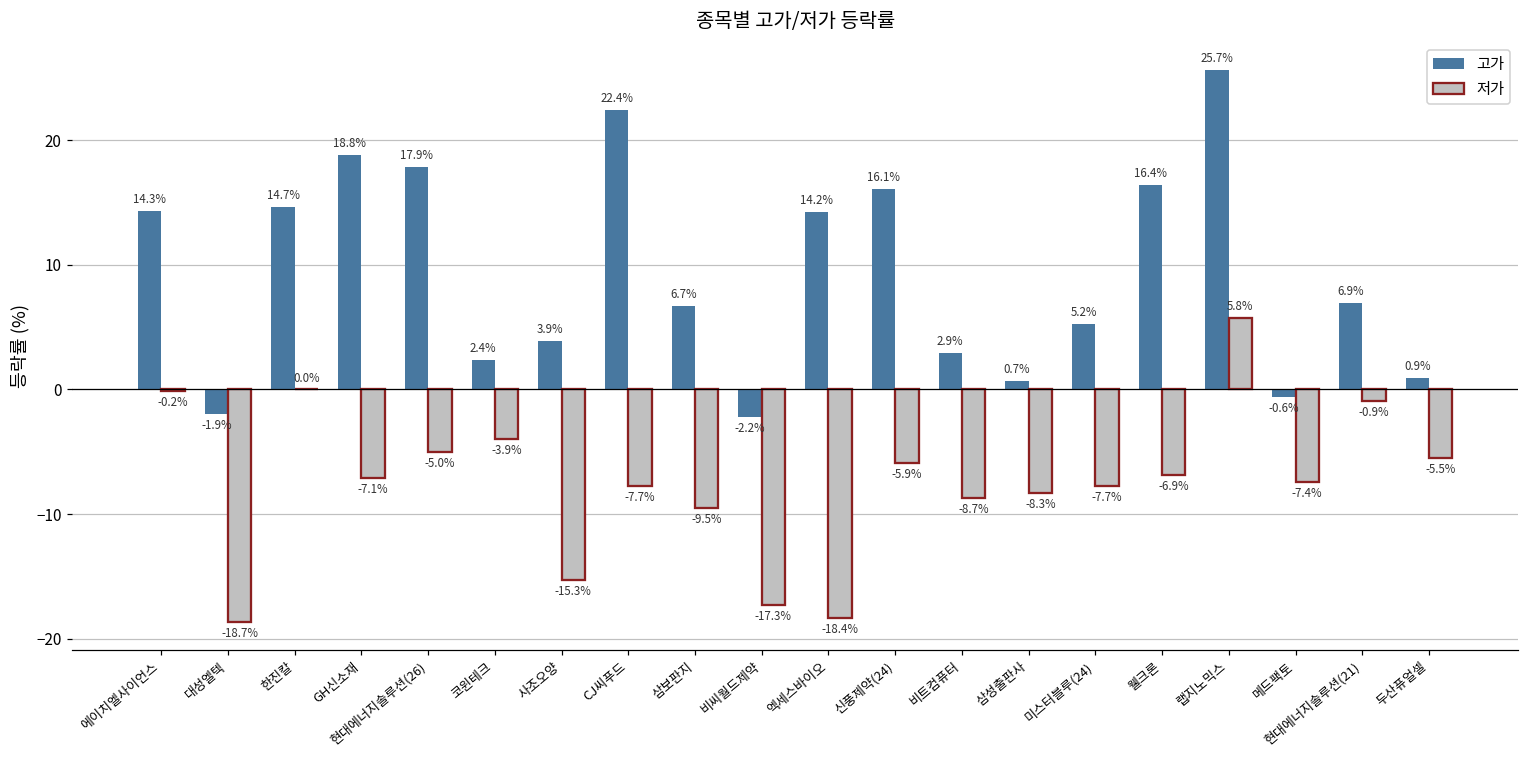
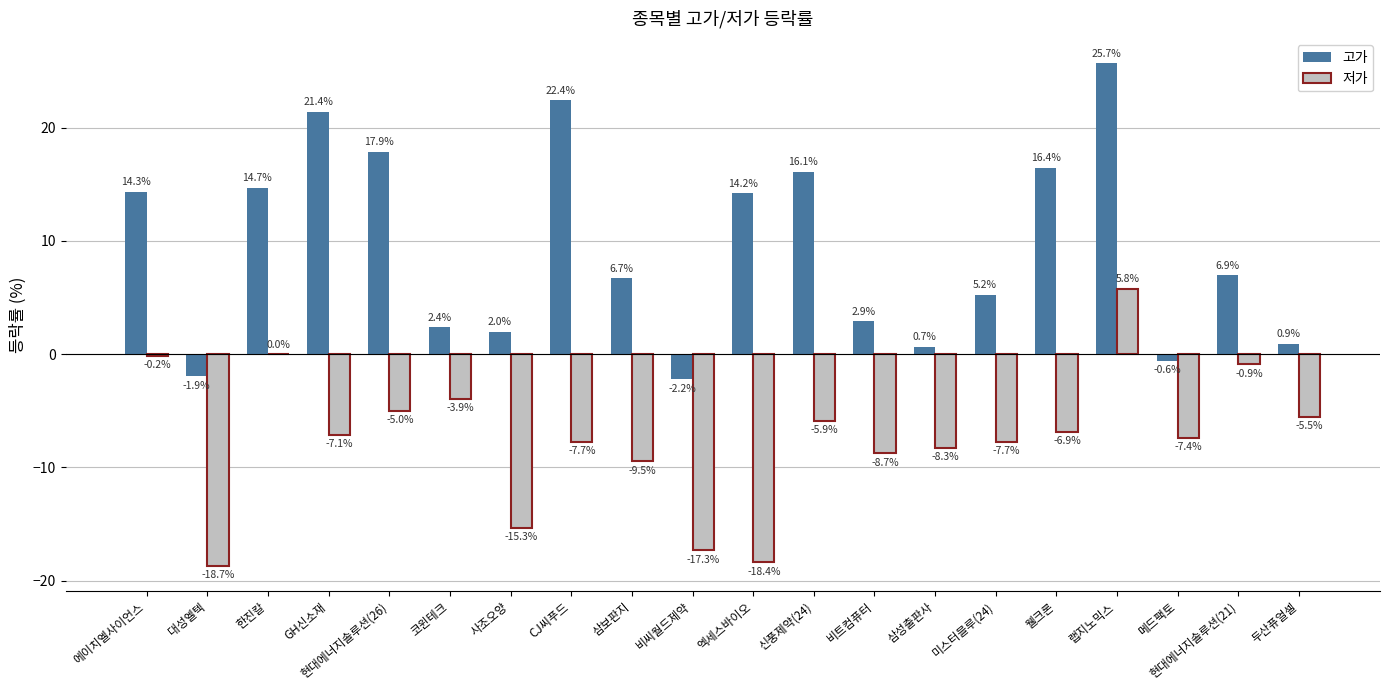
고가, GH신소재: 18.8% -> 21.4%
고가, 사조오양: 3.9% -> 2.0%
